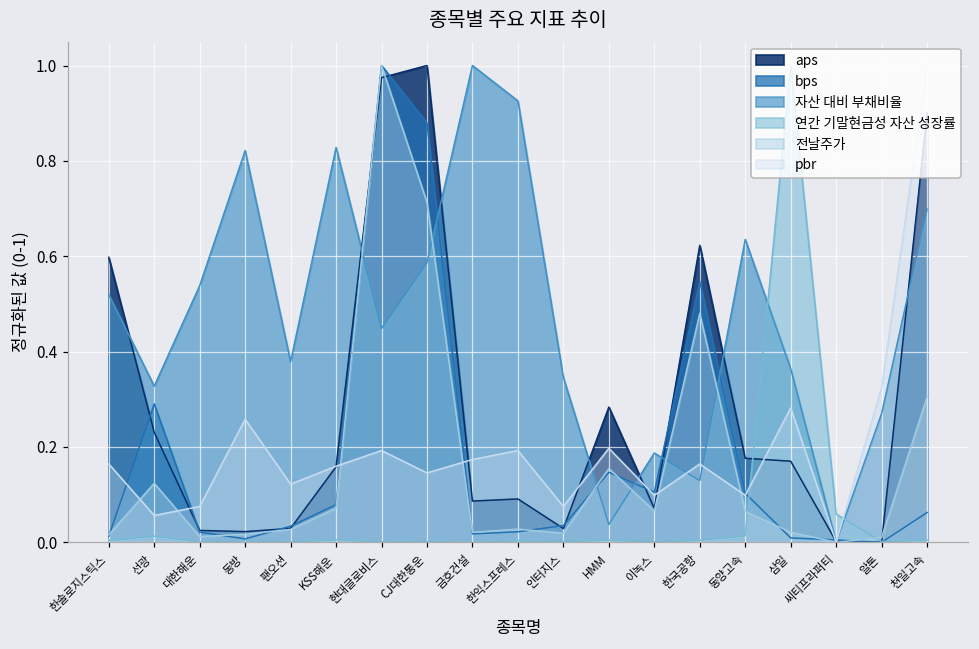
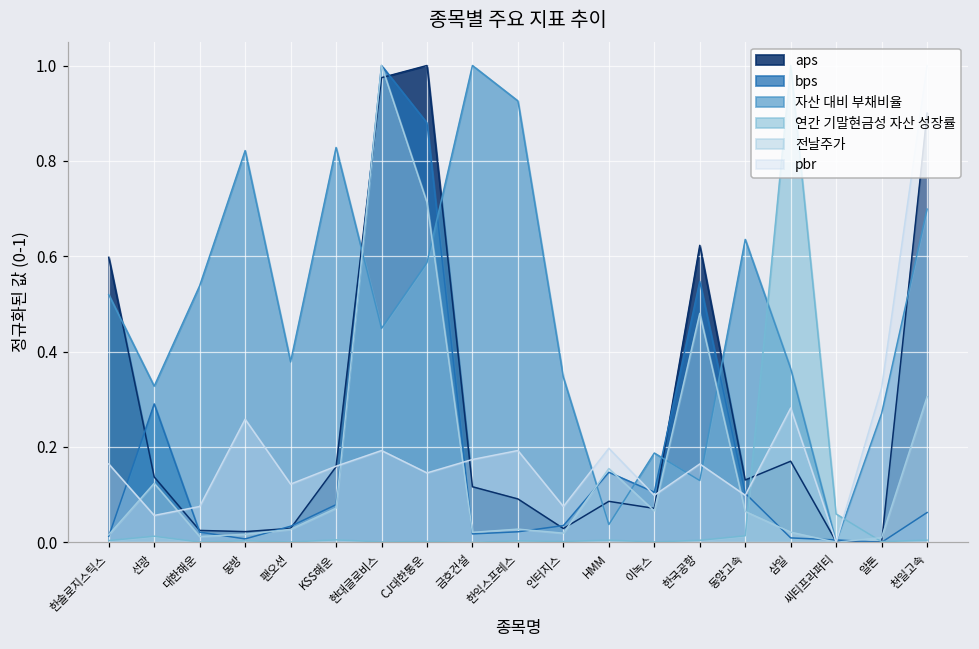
aps, 선광: 0.23 -> 0.14
aps, 금호건설: 0.09 -> 0.12
aps, HMM: 0.28 -> 0.09
aps, 동양고속: 0.18 -> 0.13
